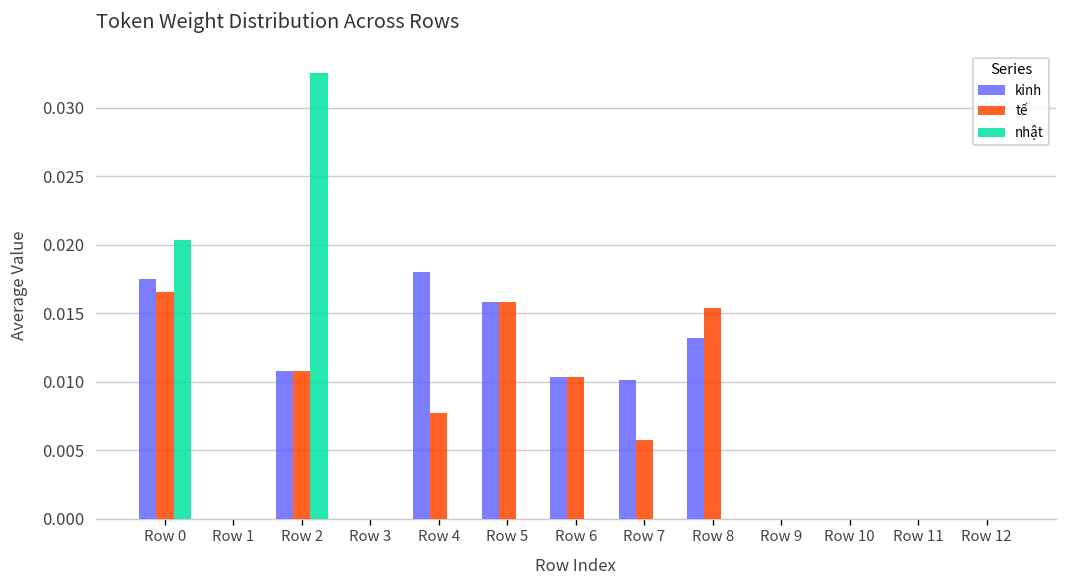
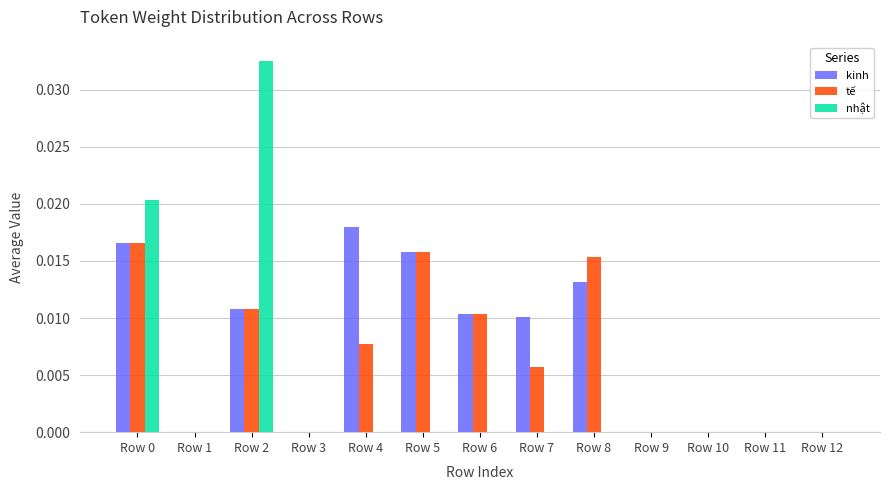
kinh, Row 0: 0.0175 -> 0.0165
